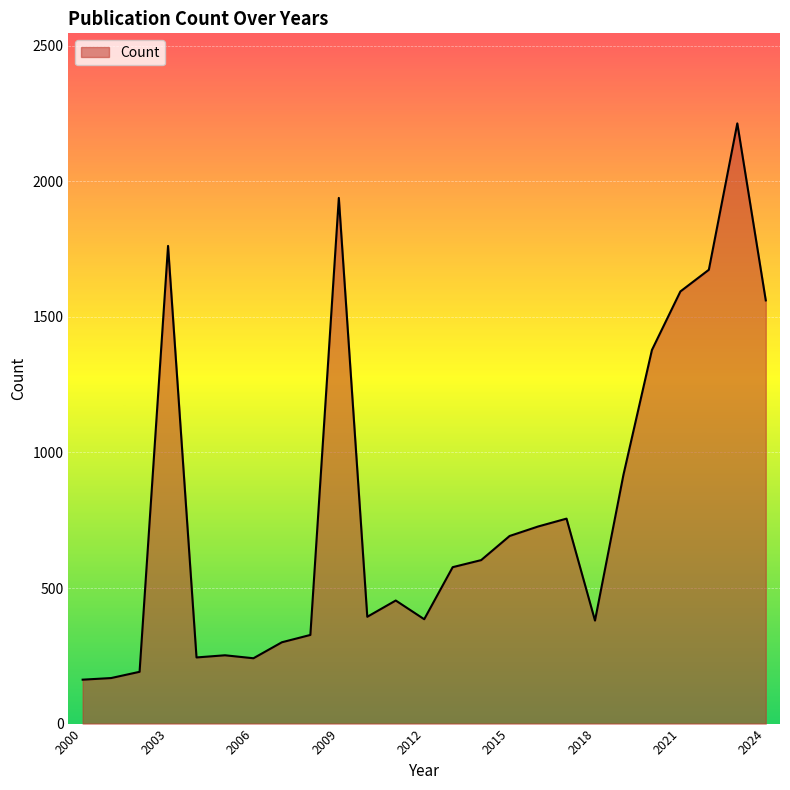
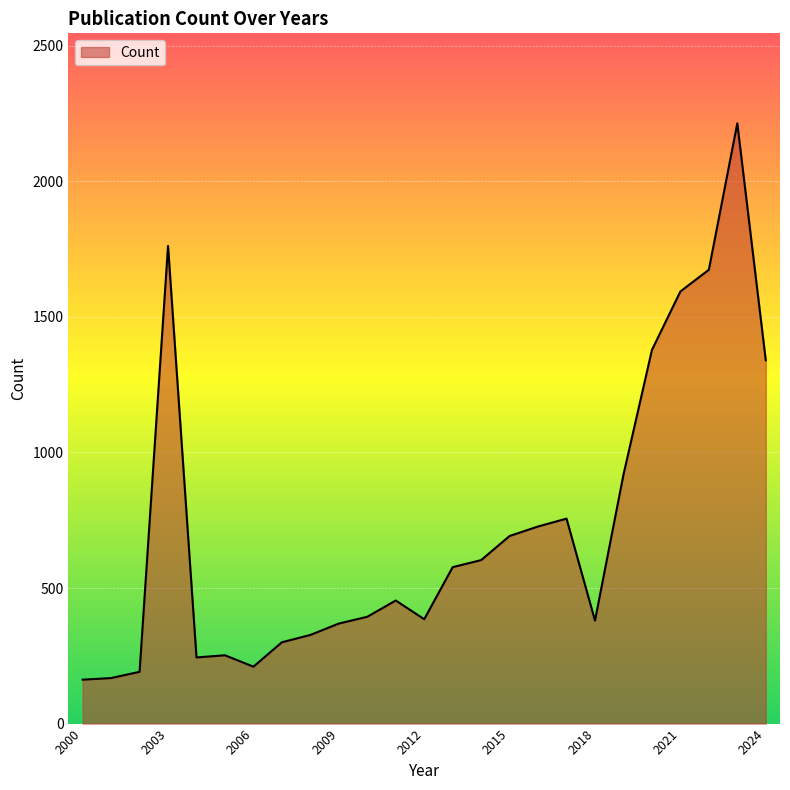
2006: 240 -> 210
2009: 1940 -> 370
2024: 1560 -> 1340
